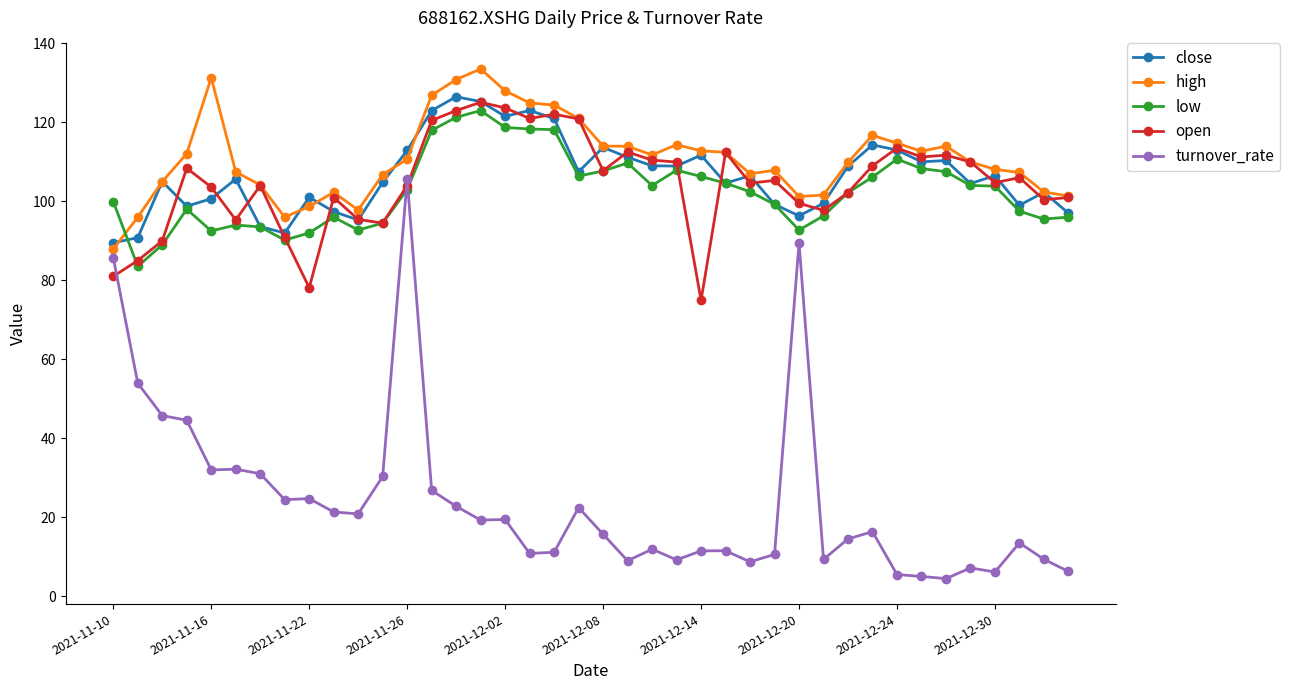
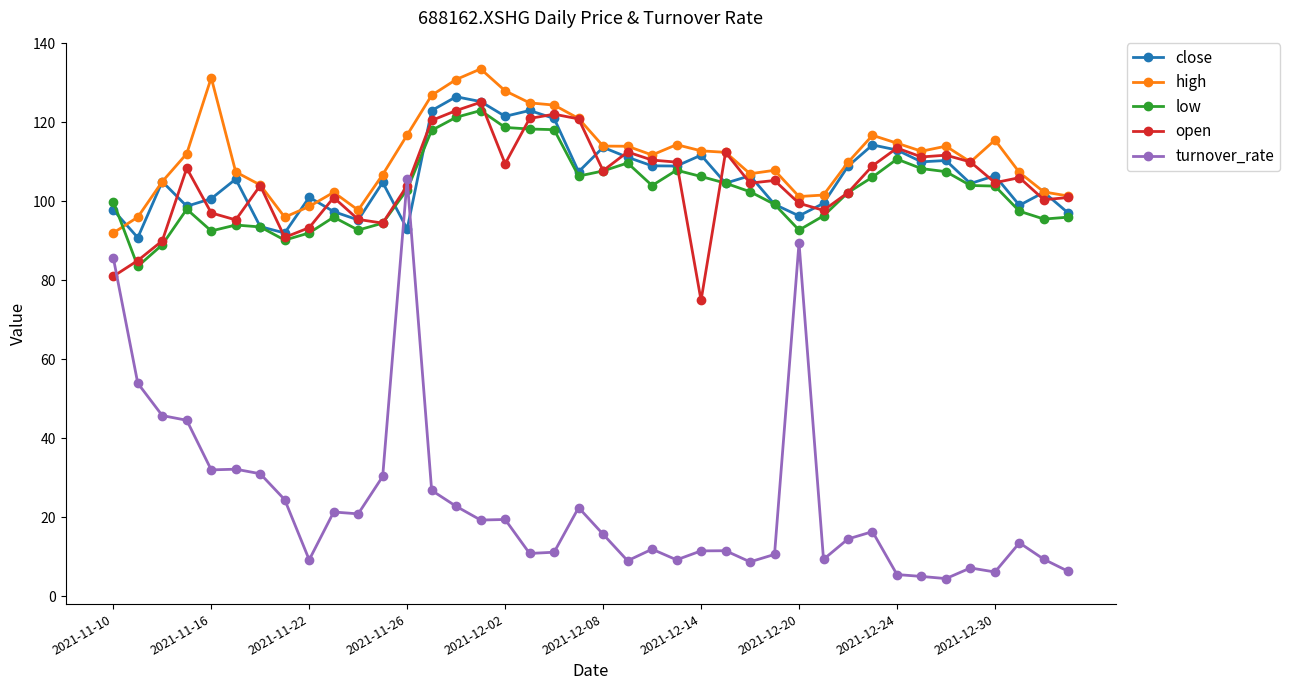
close, 2021-11-10: 90 -> 98
high, 2021-11-10: 88 -> 92
open, 2021-11-16: 104 -> 97
open, 2021-11-22: 78 -> 93
turnover_rate, 2021-11-22: 25 -> 9
close, 2021-11-26: 113 -> 93
high, 2021-11-26: 111 -> 117
open, 2021-12-02: 124 -> 110
high, 2021-12-30: 108 -> 116
